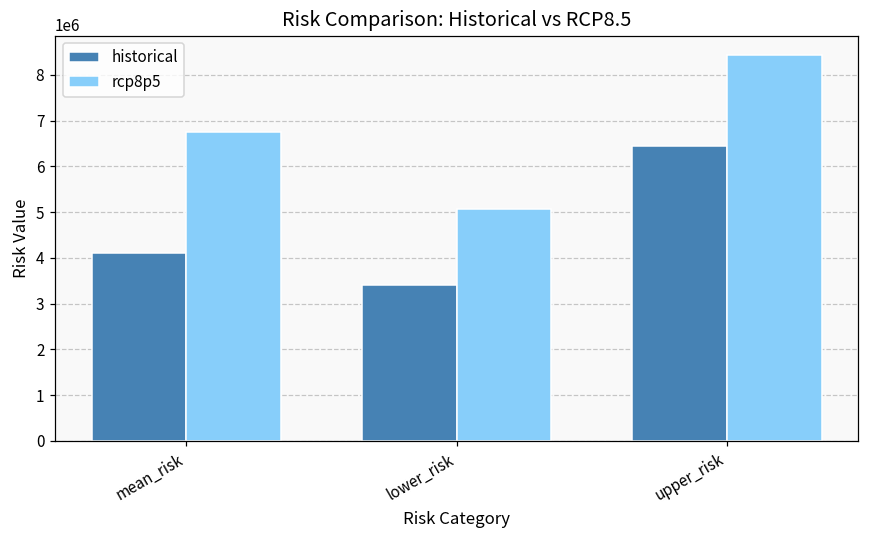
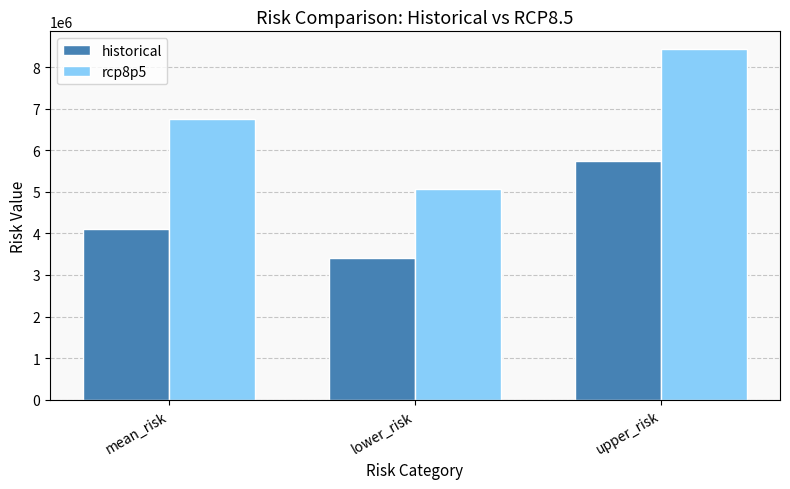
historical, upper_risk: 6400000 -> 5700000
